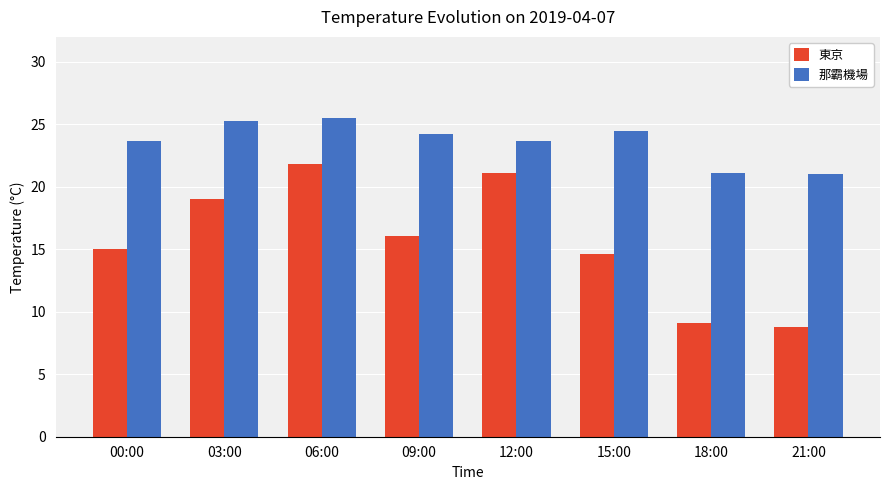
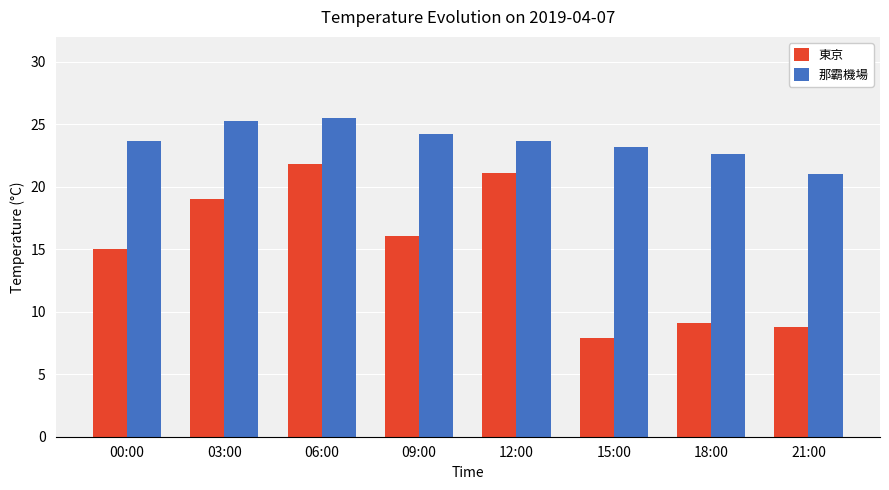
東京, 15:00: 14.6 -> 7.9
那霸機場, 15:00: 24.5 -> 23.2
那霸機場, 18:00: 21.1 -> 22.6
